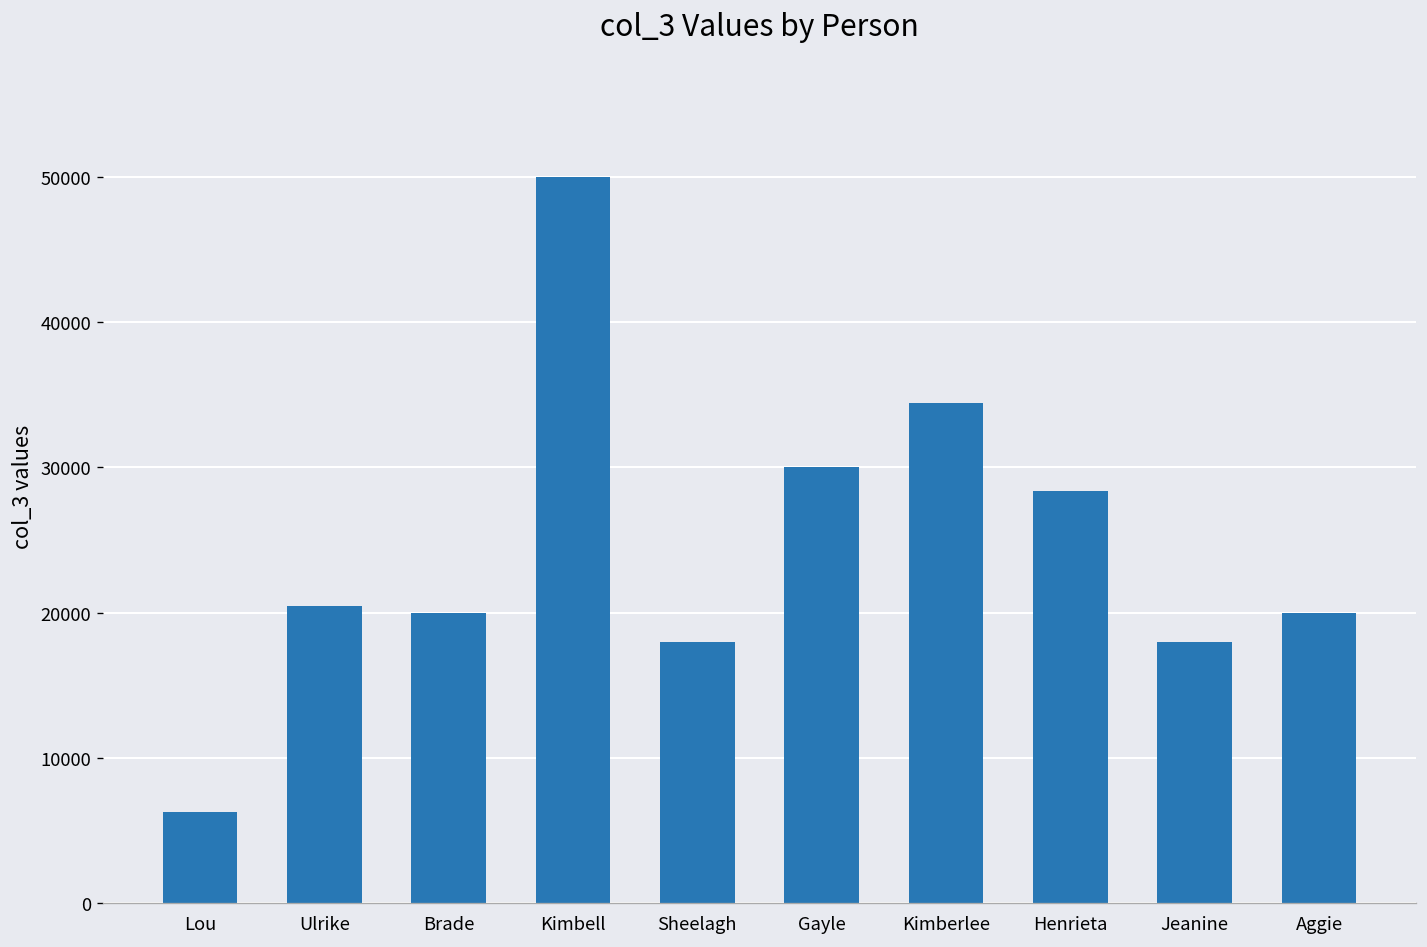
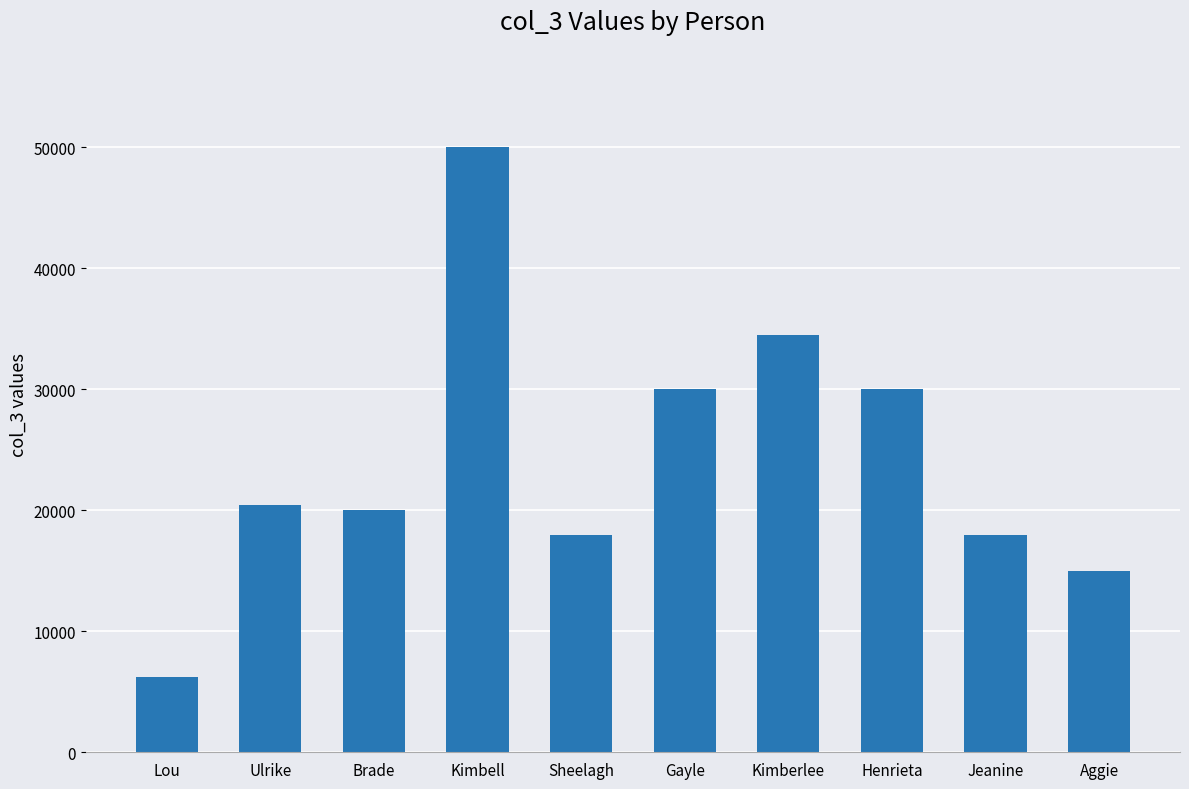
Henrieta: 28400 -> 30000
Aggie: 20000 -> 15000
